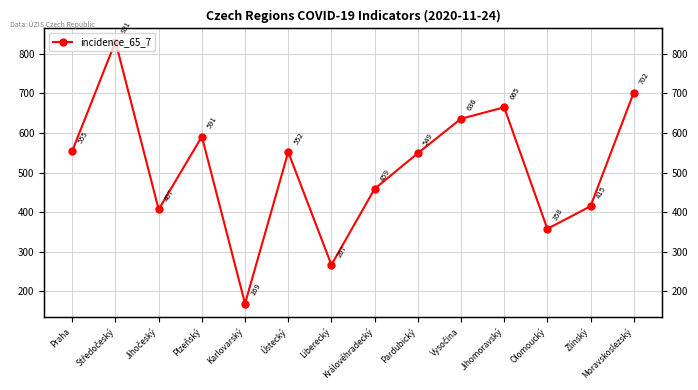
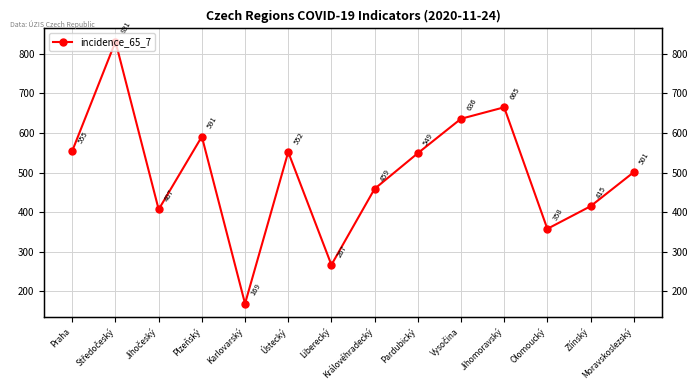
Moravskoslezský: 702 -> 501
